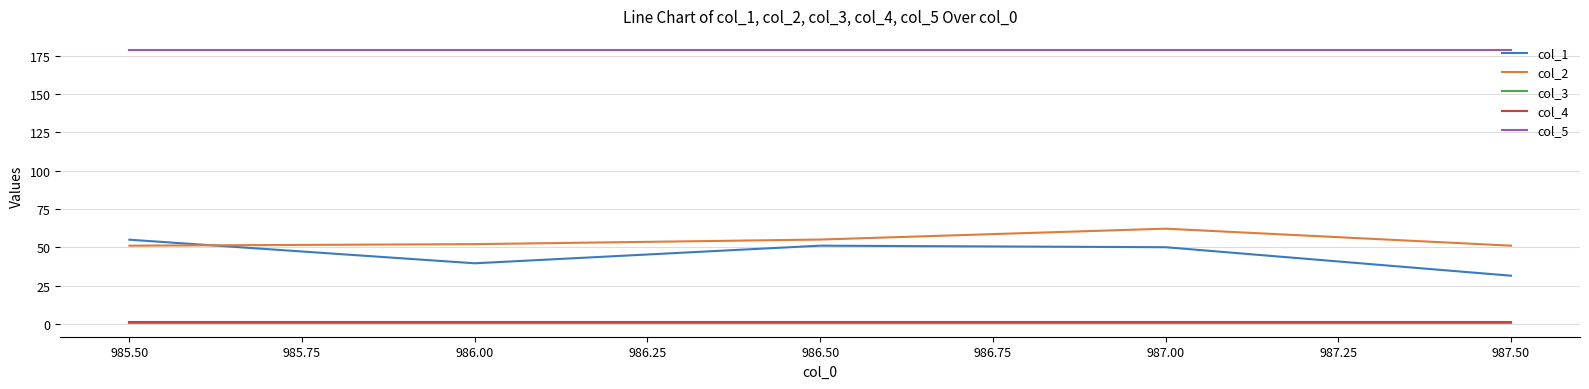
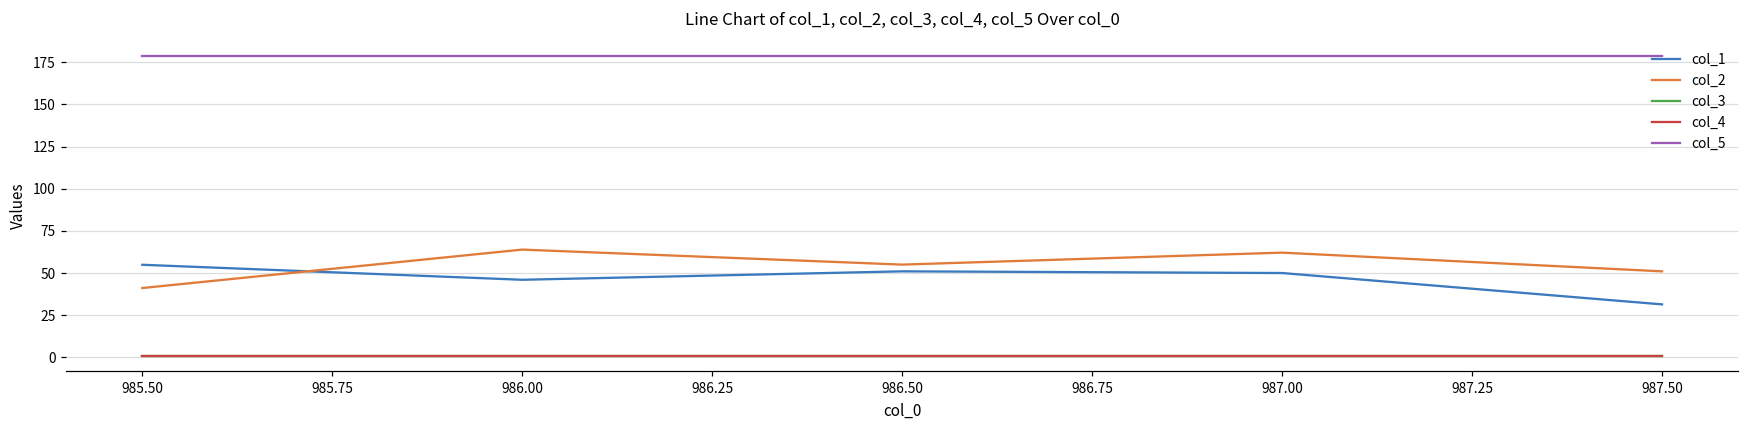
col_2, 985.50: 51 -> 41
col_1, 986.00: 40 -> 46
col_2, 986.00: 52 -> 64
